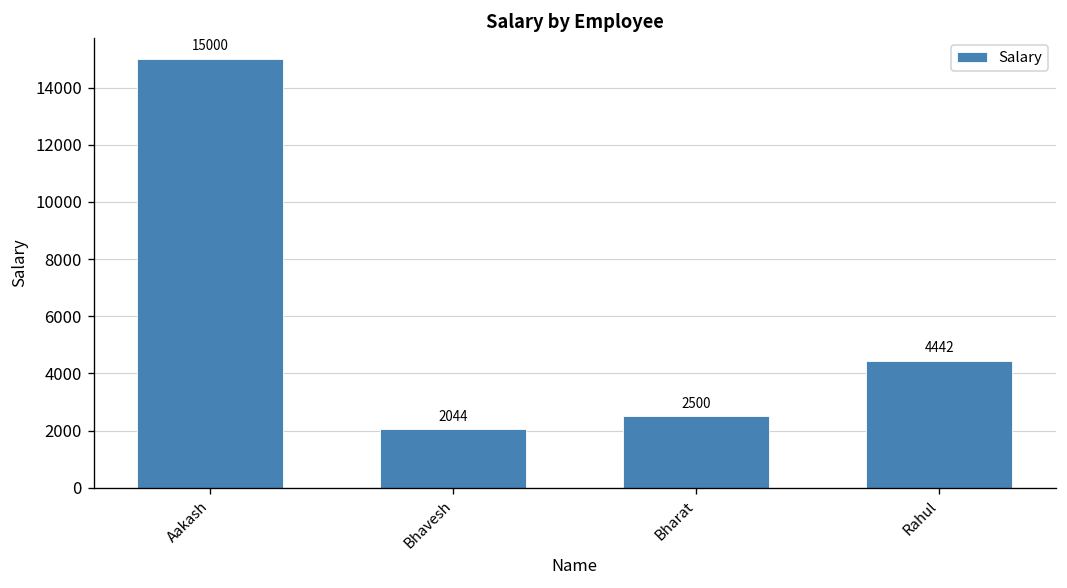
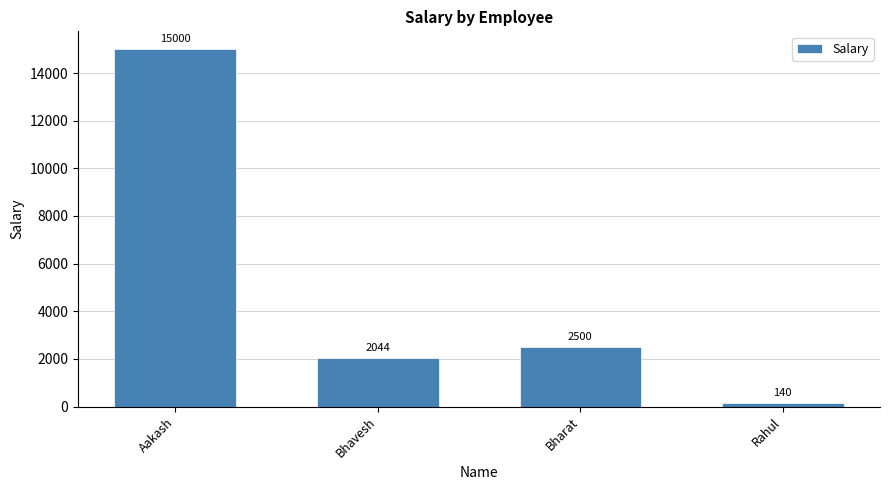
Rahul: 4442 -> 140
